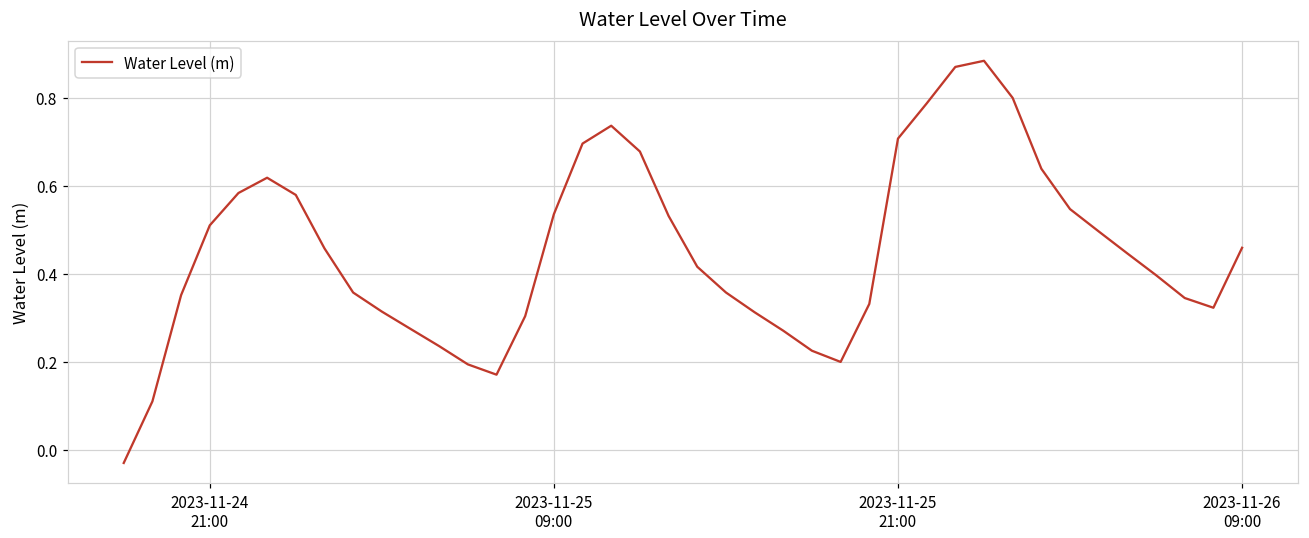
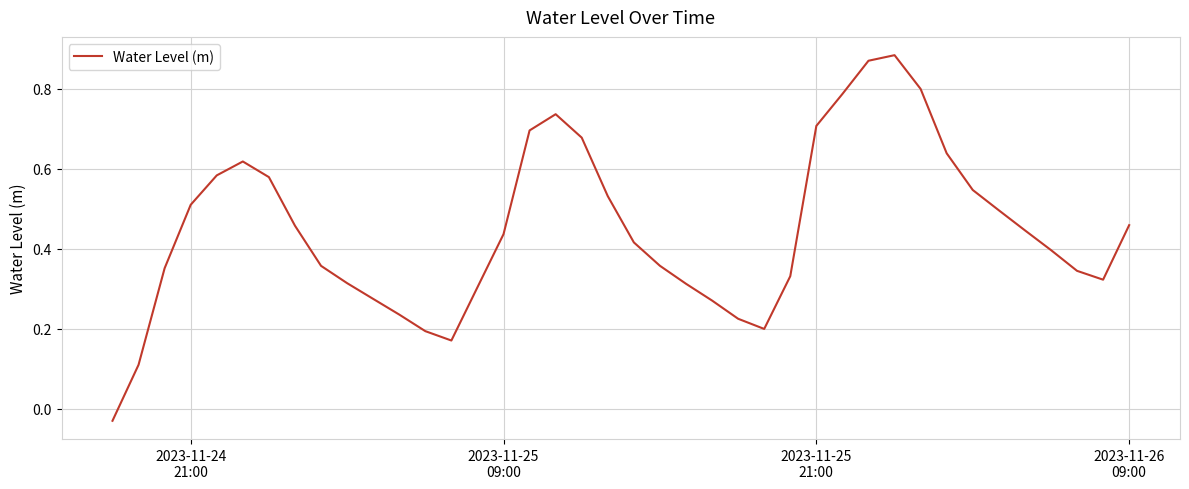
2023-11-25 09:00: 0.54 -> 0.44
